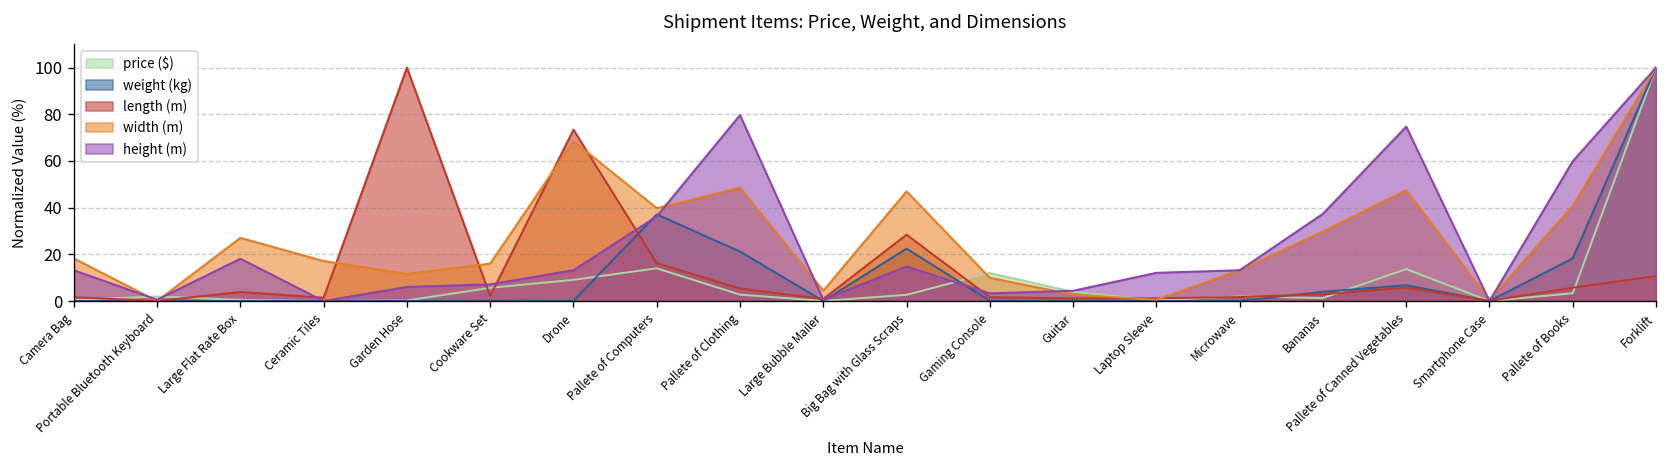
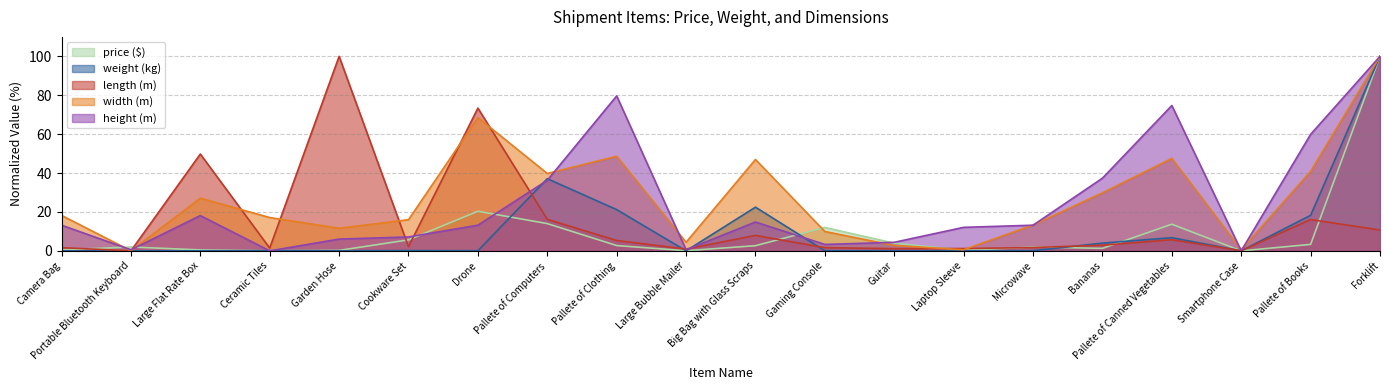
length (m), Large Flat Rate Box: 4 -> 50
price ($), Drone: 9 -> 20
length (m), Big Bag with Glass Scraps: 28 -> 8
length (m), Pallete of Books: 6 -> 16
